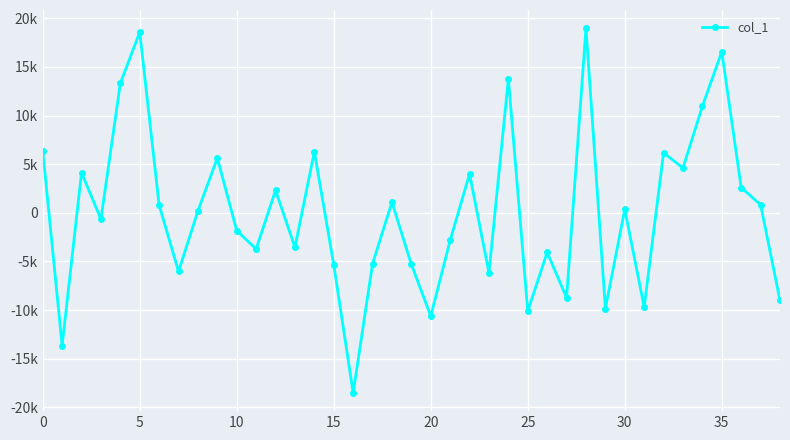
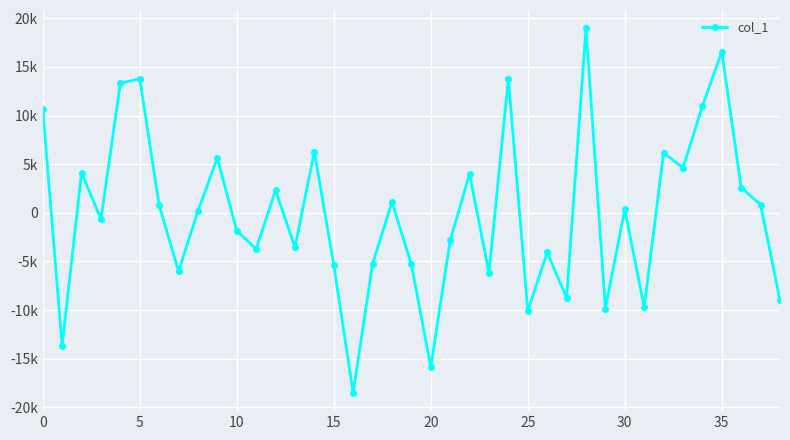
0: 6000 -> 11000
5: 19000 -> 14000
20: -11000 -> -16000
